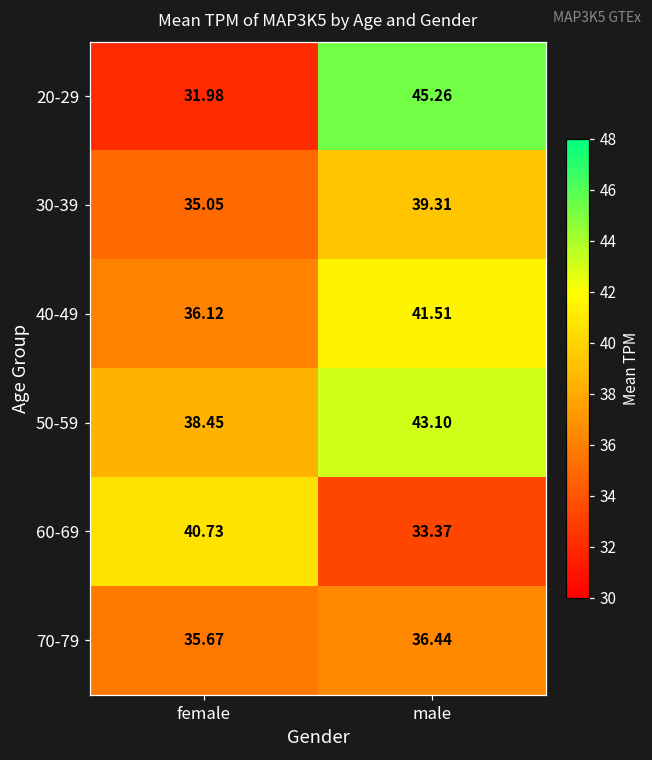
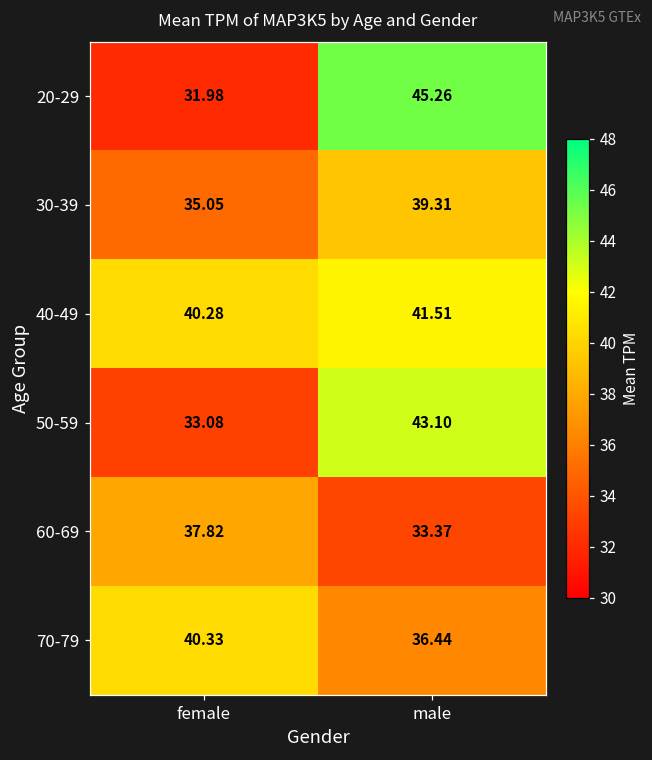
40-49, female: 36.12 -> 40.28
50-59, female: 38.45 -> 33.08
60-69, female: 40.73 -> 37.82
70-79, female: 35.67 -> 40.33
